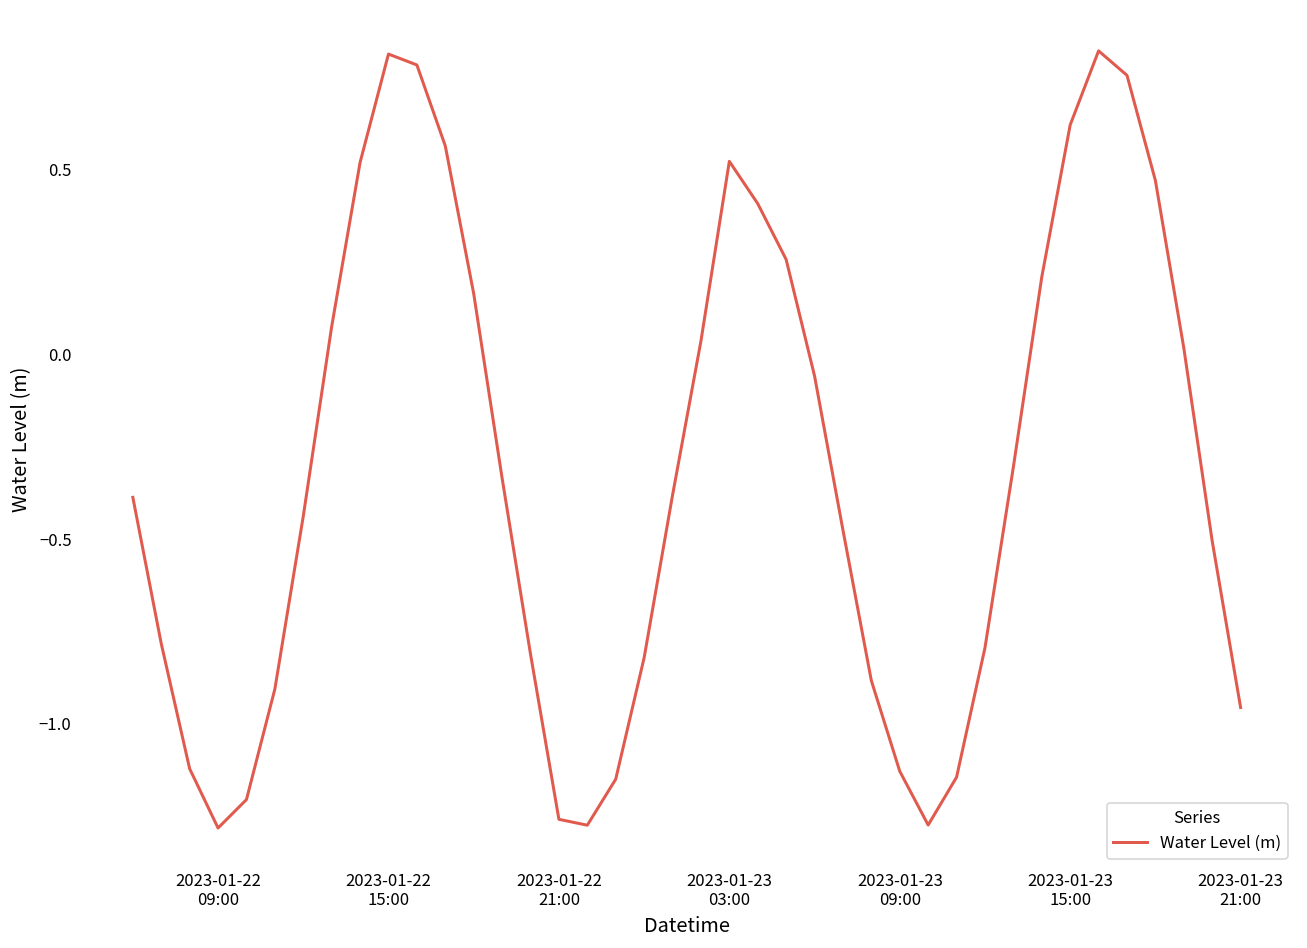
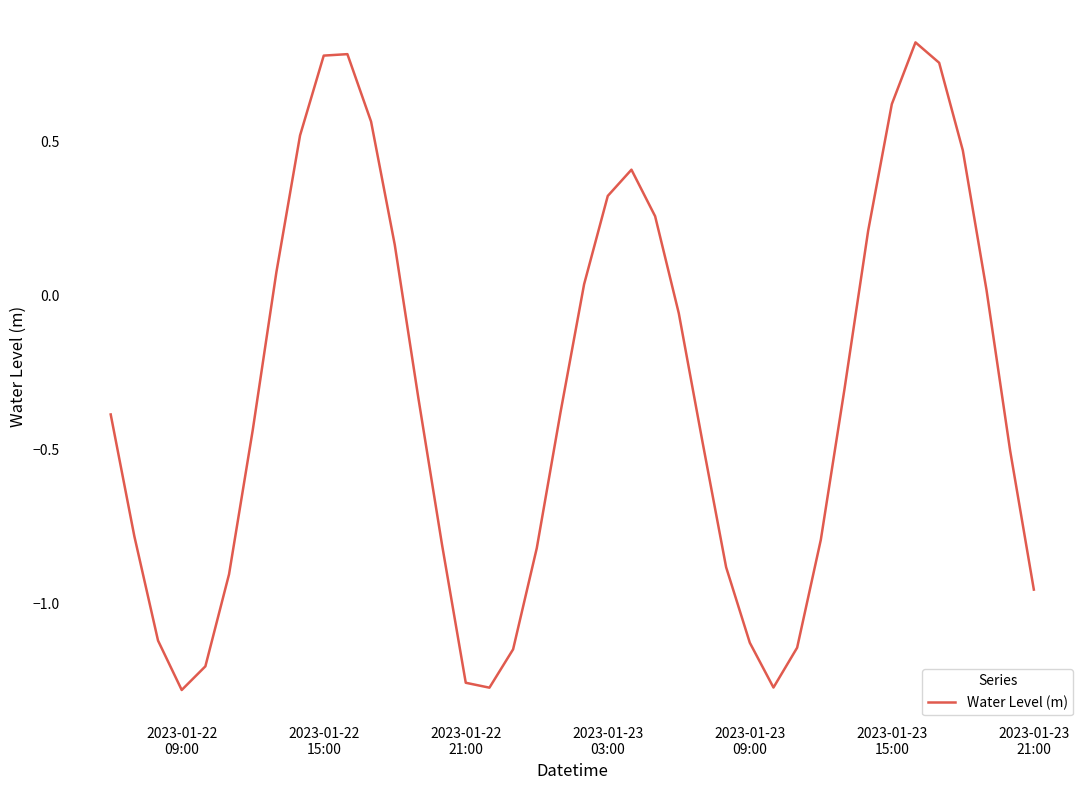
2023-01-22 15:00: 0.81 -> 0.78
2023-01-23 03:00: 0.52 -> 0.32
